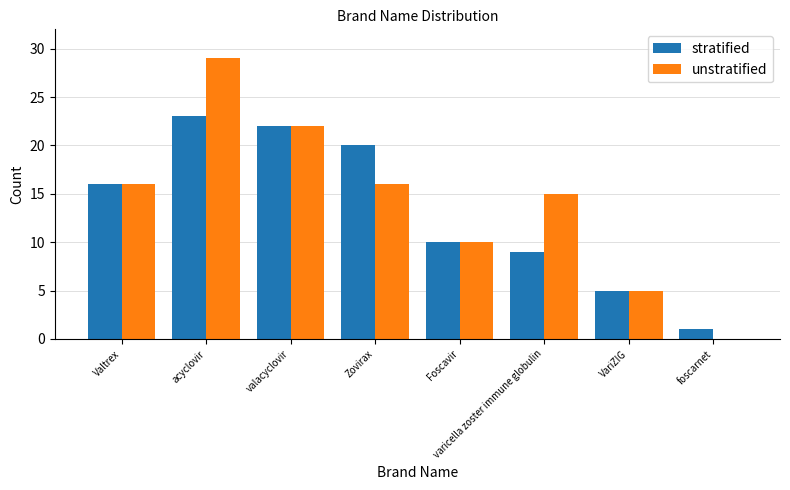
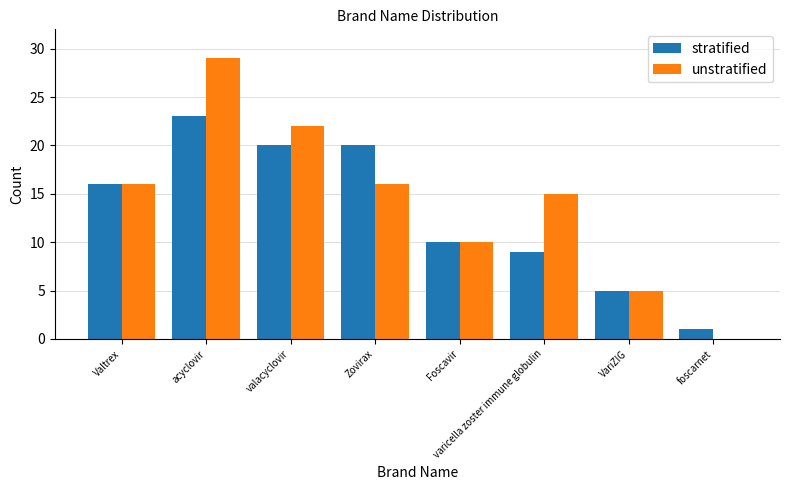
stratified, valacyclovir: 22 -> 20
